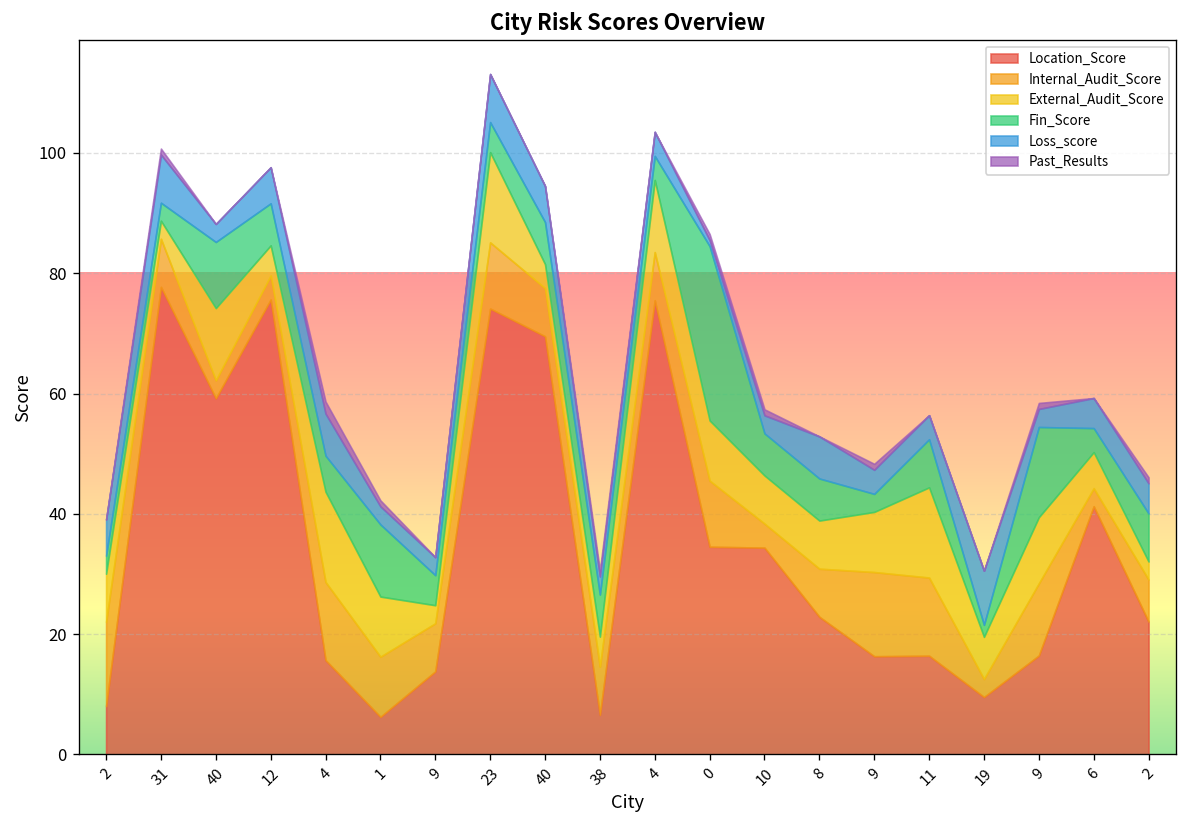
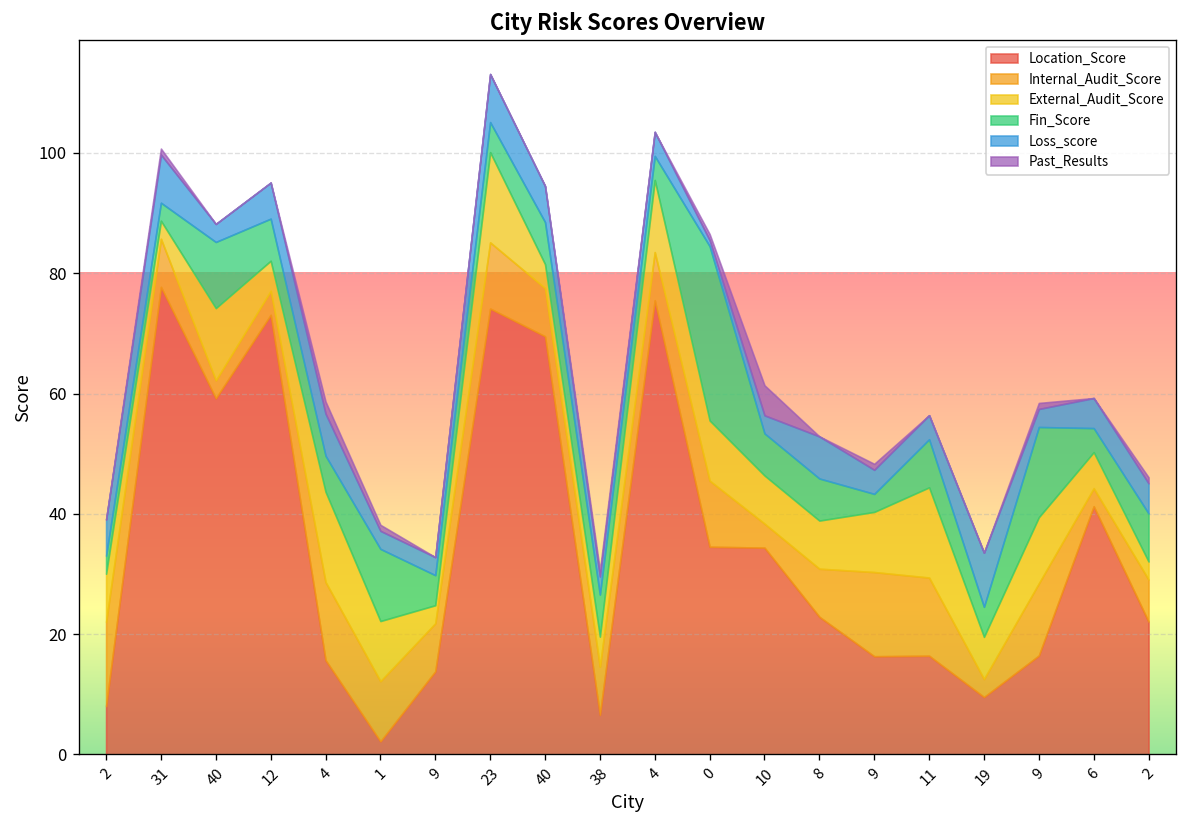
Location_Score, 12: 76 -> 73
Location_Score, 1: 6 -> 2
Past_Results, 10: 1 -> 5
Fin_Score, 19: 2 -> 5
